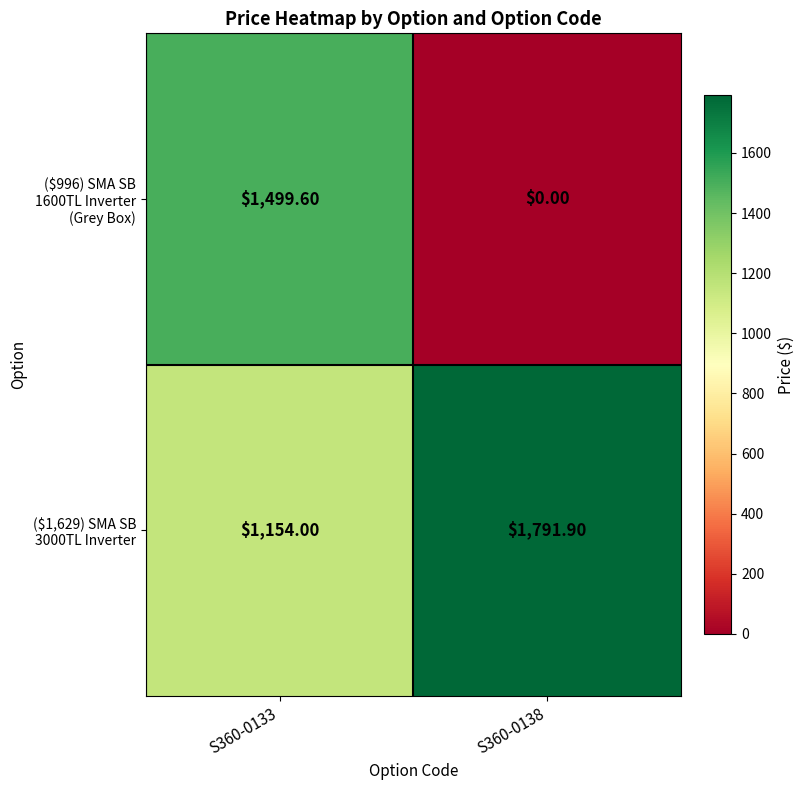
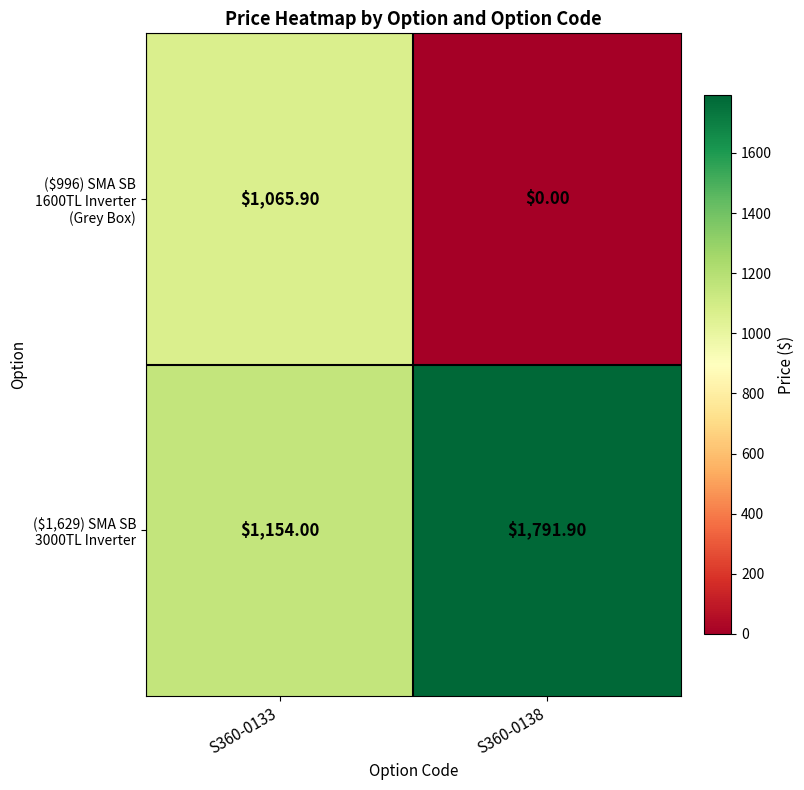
($996) SMA SB 1600TL Inverter (Grey Box), S360-0133: $1,499.60 -> $1,065.90
